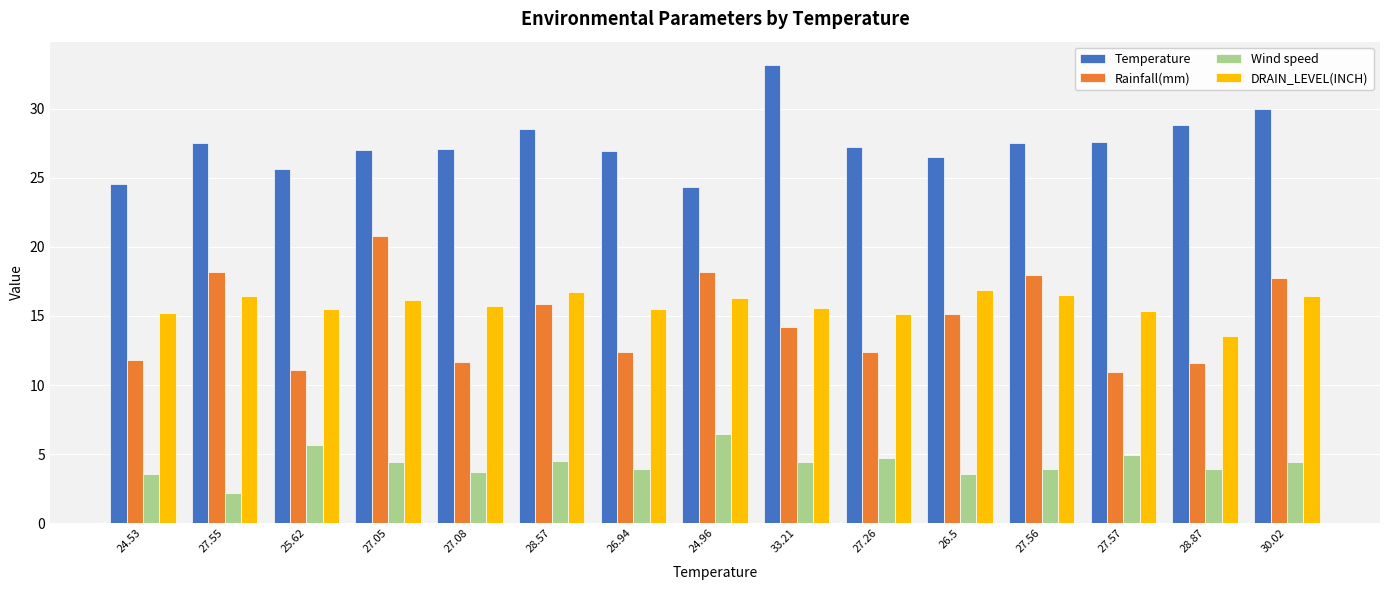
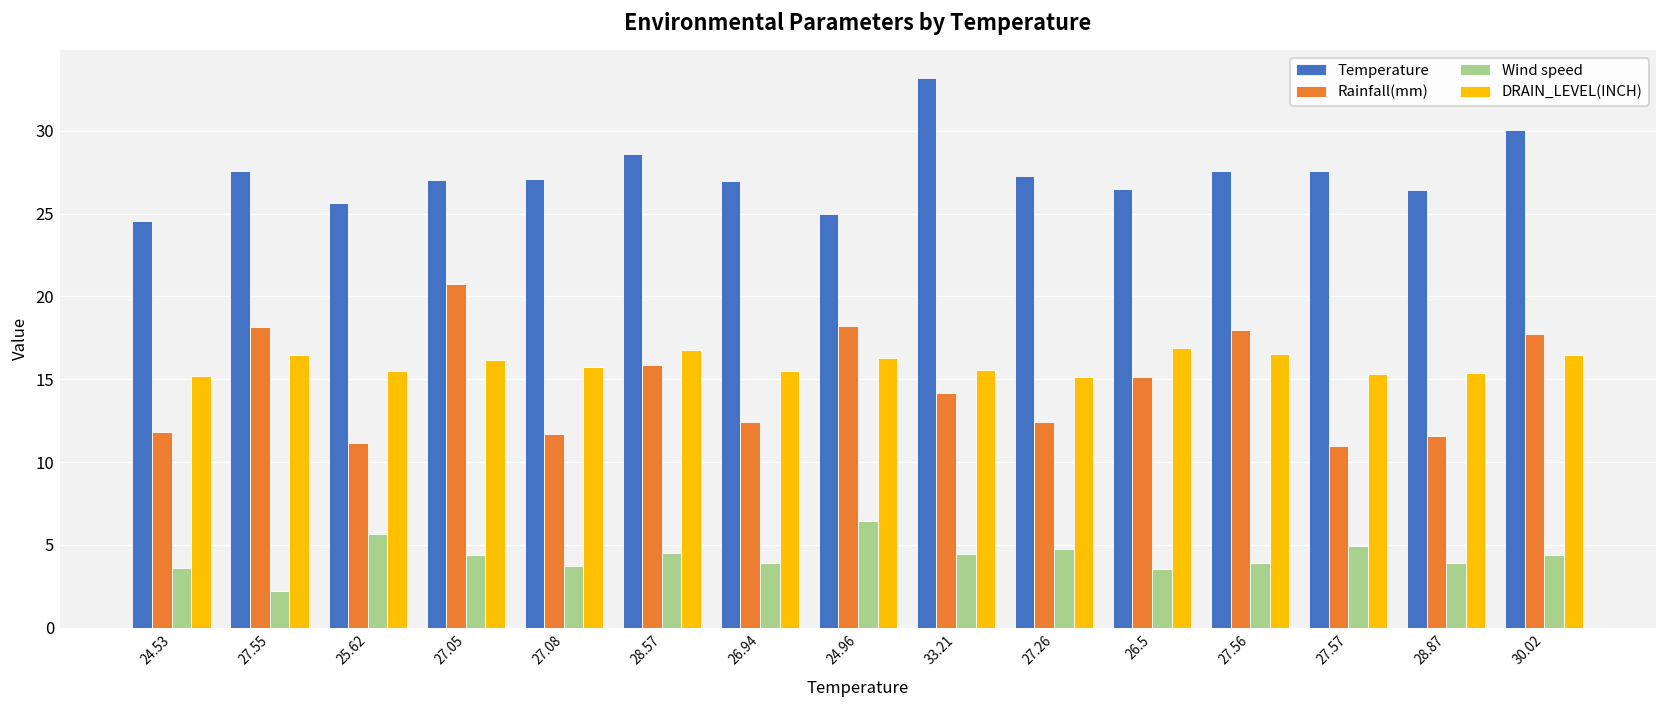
Temperature, 24.96: 24.4 -> 25.0
Temperature, 28.87: 28.9 -> 26.4
DRAIN_LEVEL(INCH), 28.87: 13.6 -> 15.4
